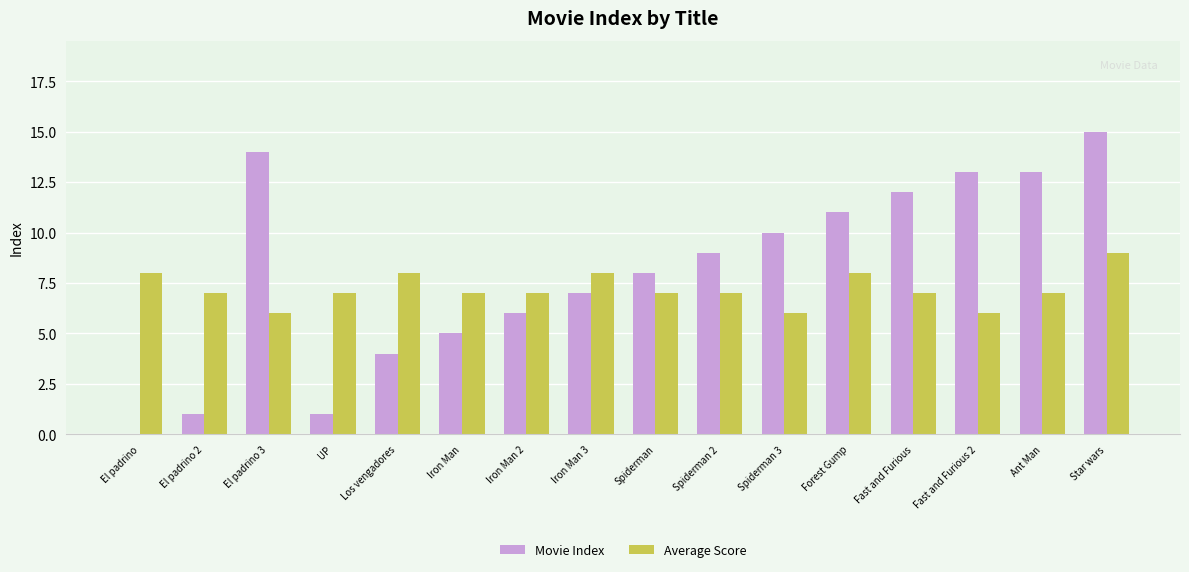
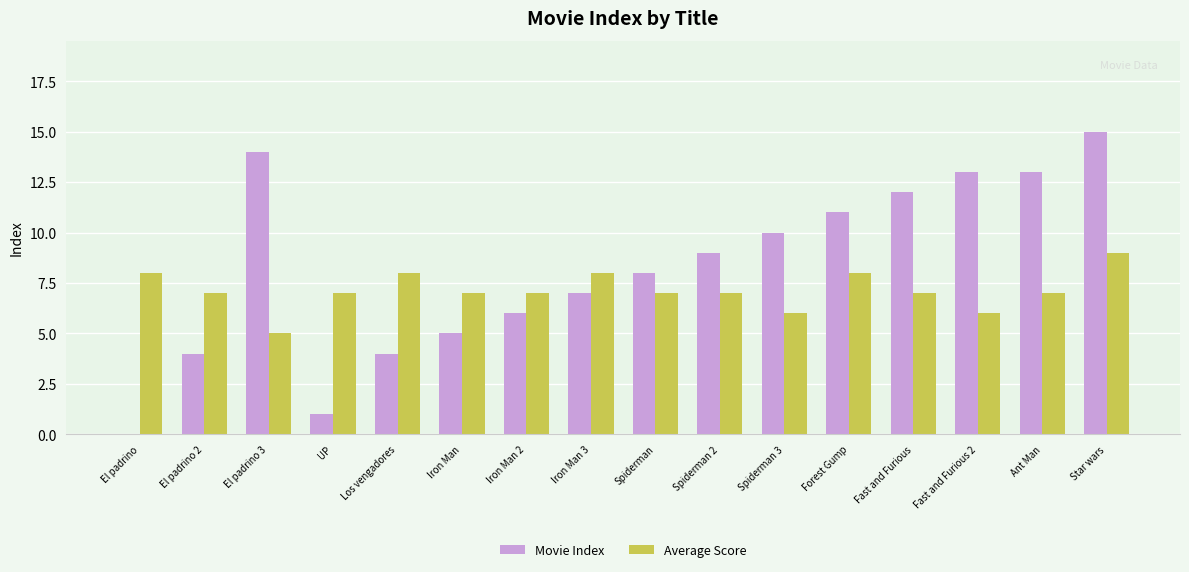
Movie Index, El padrino 2: 1 -> 4
Average Score, El padrino 3: 6 -> 5
